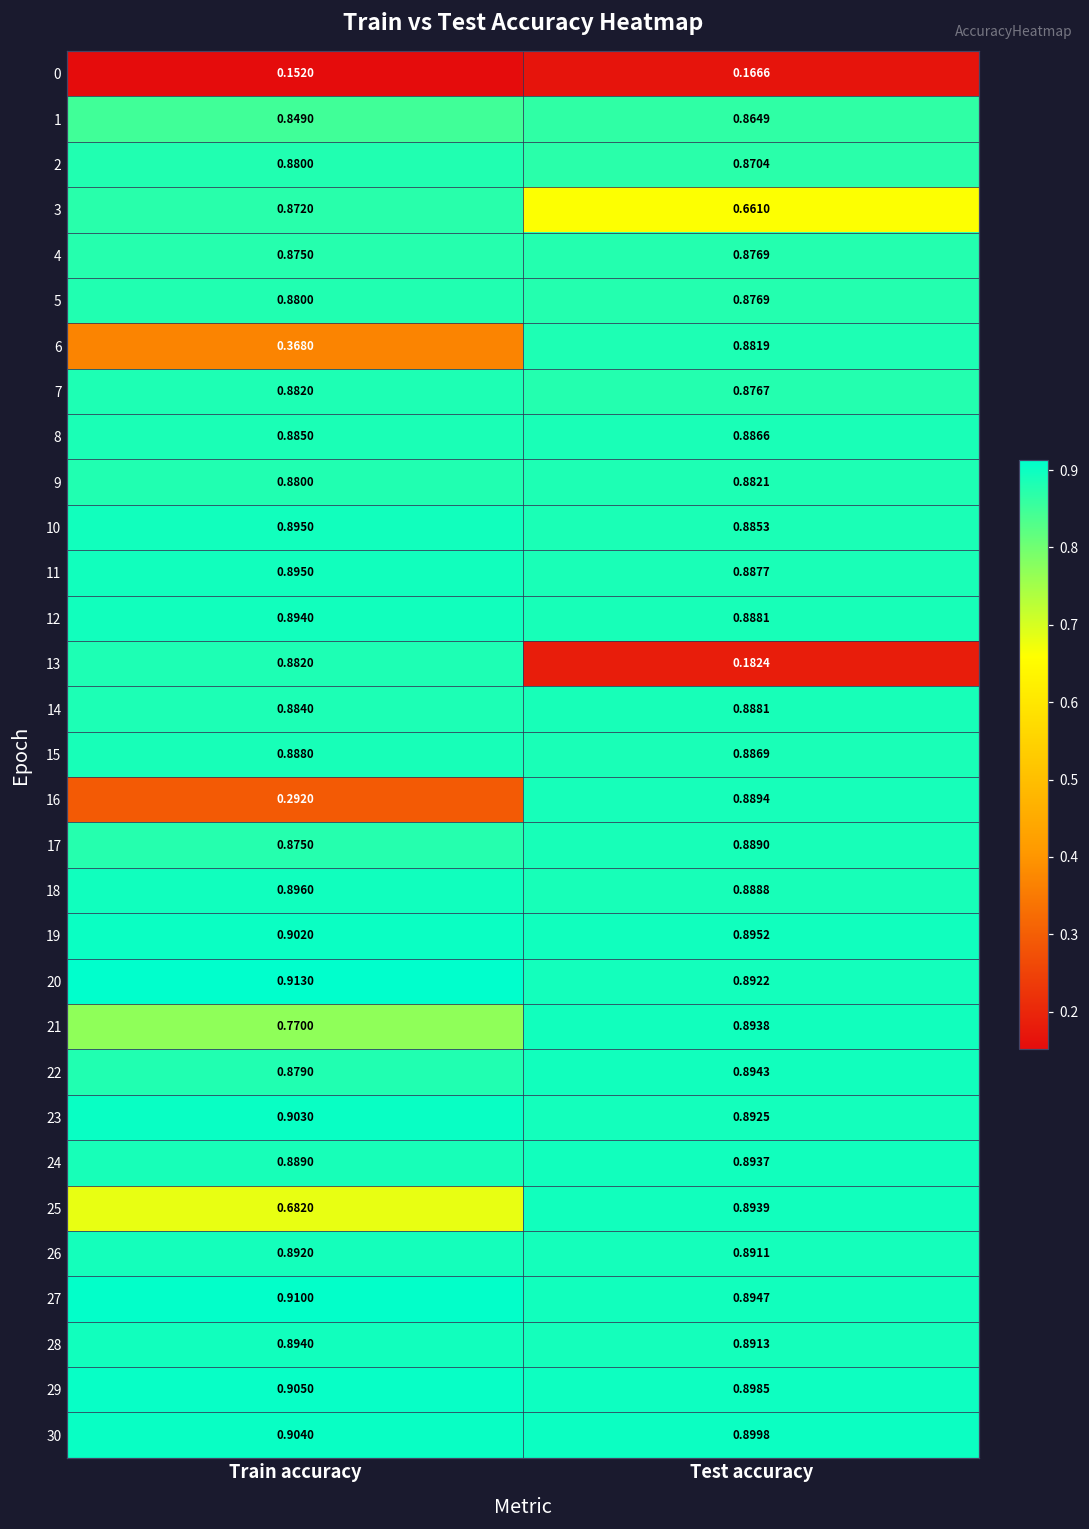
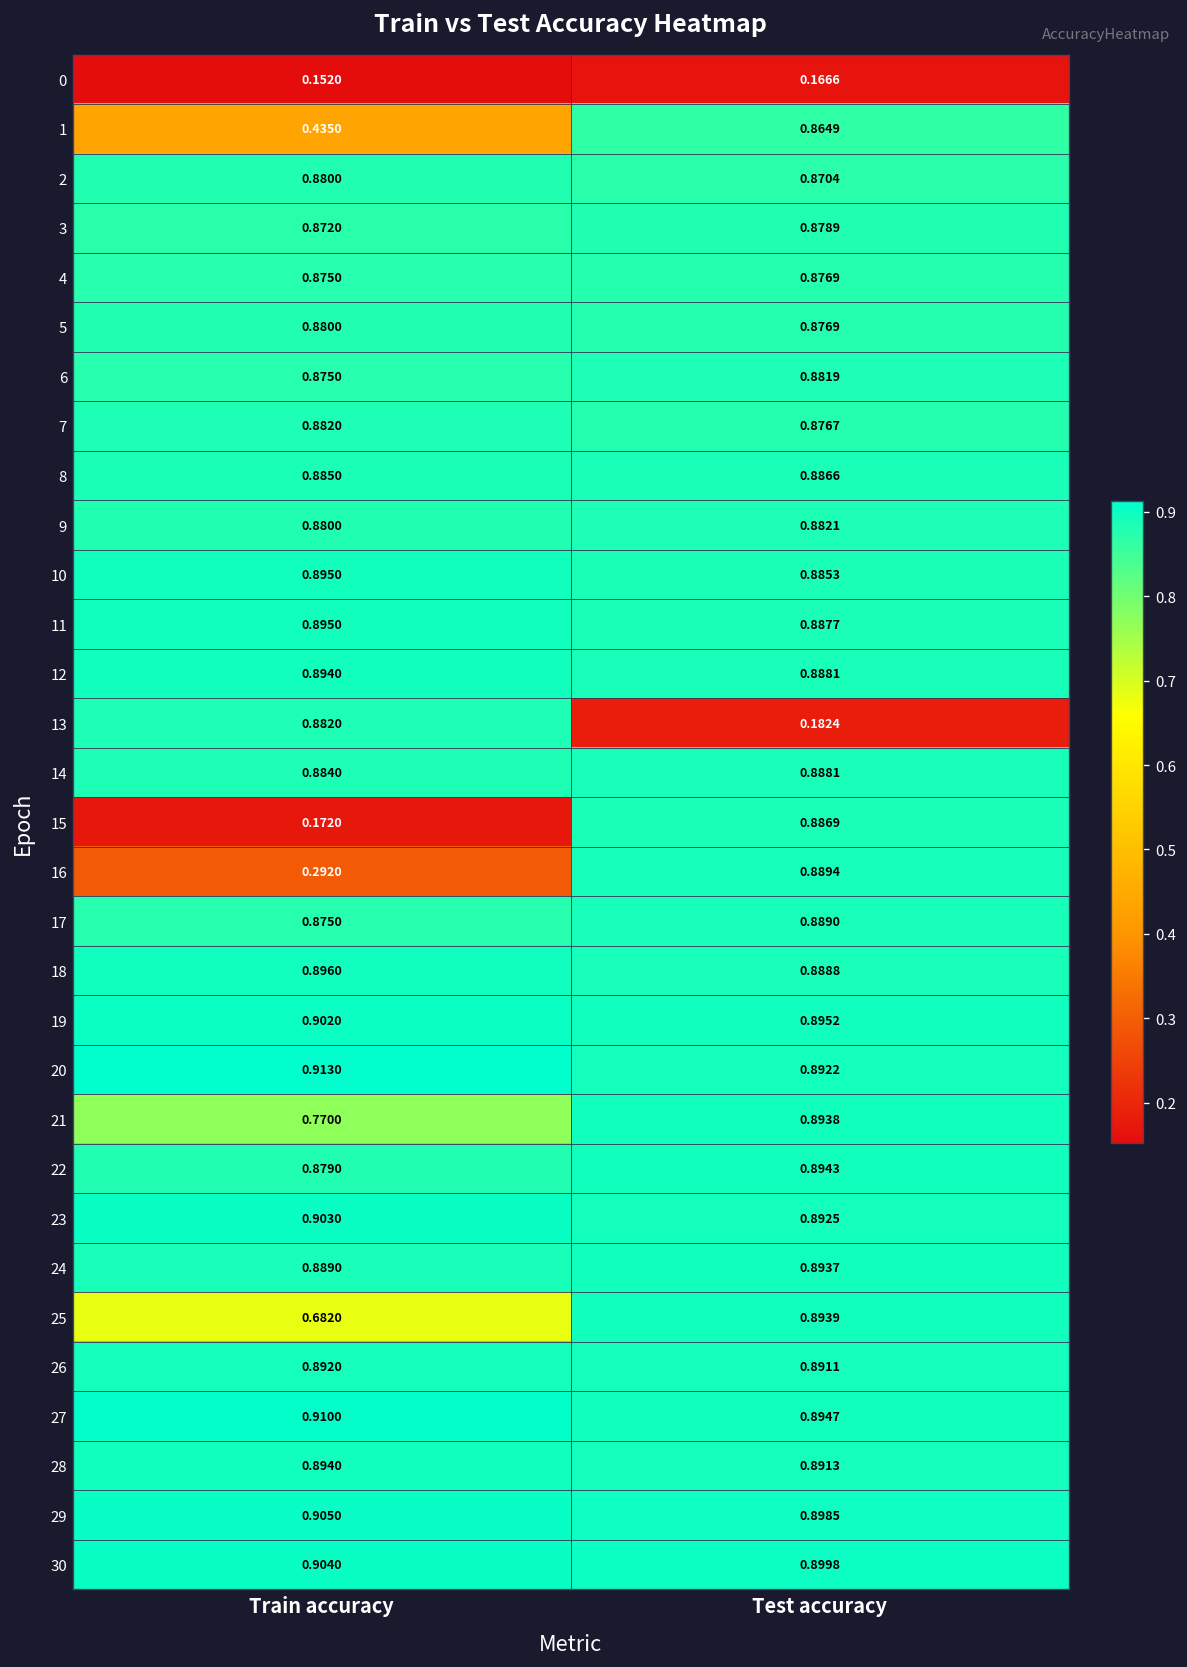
1, Train accuracy: 0.8490 -> 0.4350
3, Test accuracy: 0.6610 -> 0.8789
6, Train accuracy: 0.3680 -> 0.8750
15, Train accuracy: 0.8880 -> 0.1720
